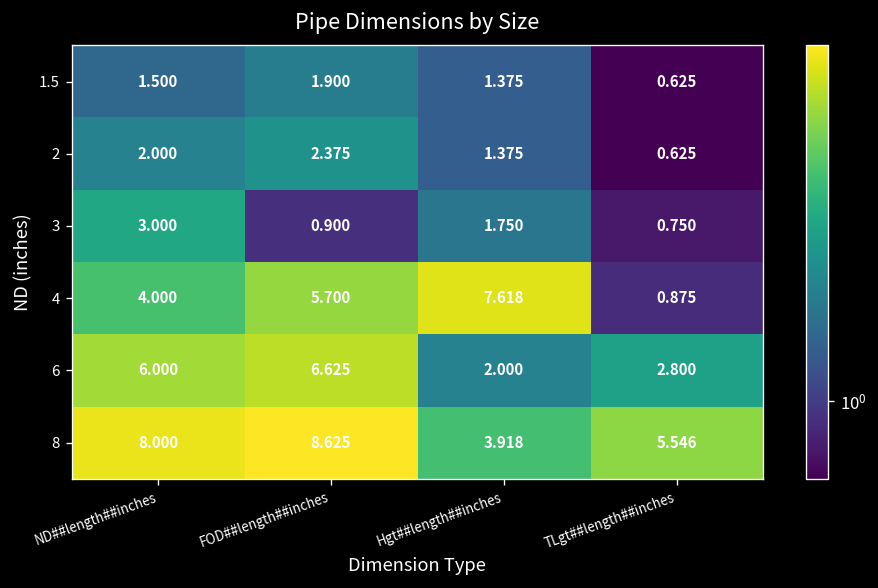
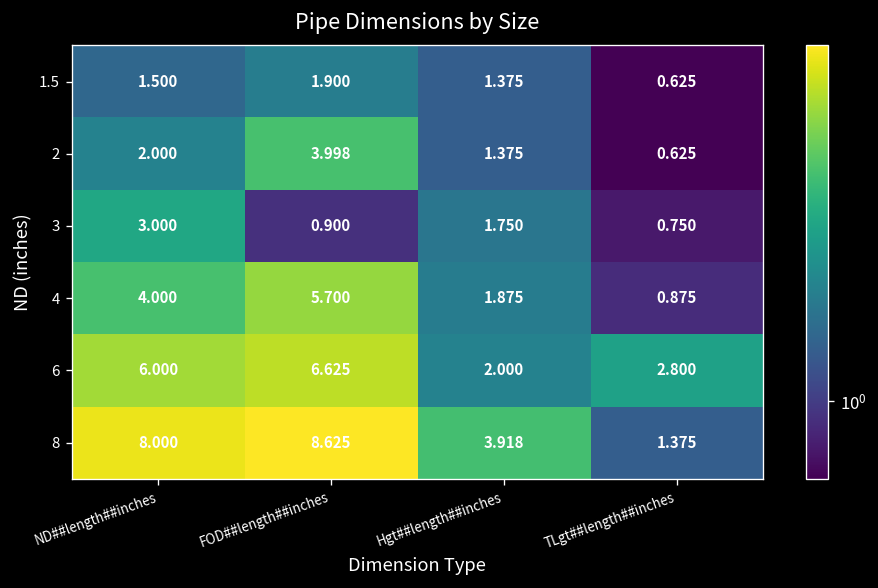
2, FOD##length##inches: 2.375 -> 3.998
4, Hgt##length##inches: 7.618 -> 1.875
8, TLgt##length##inches: 5.546 -> 1.375
